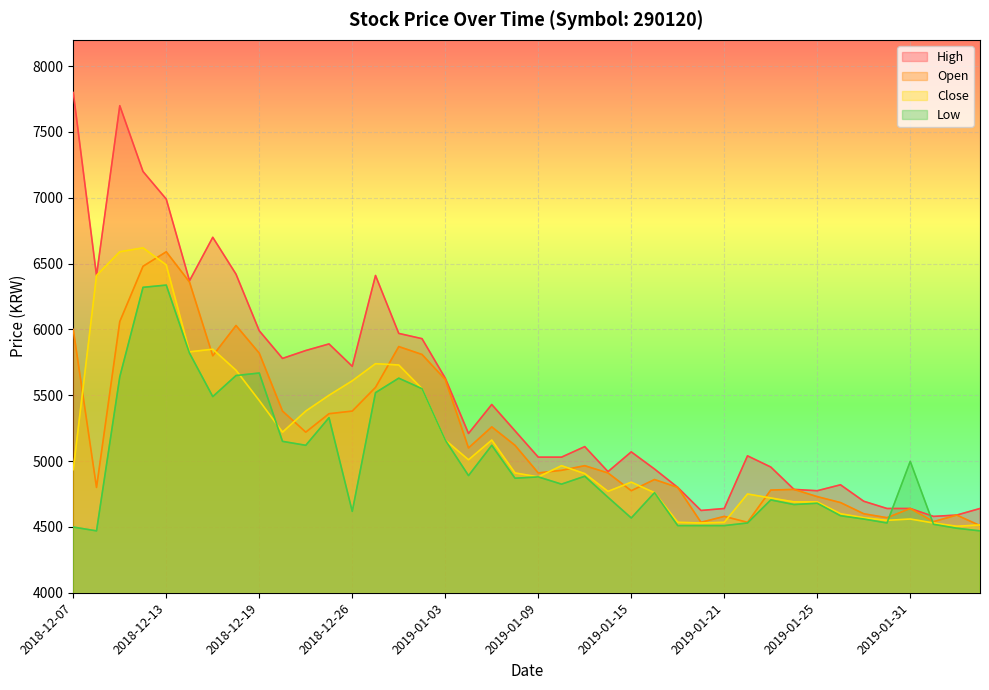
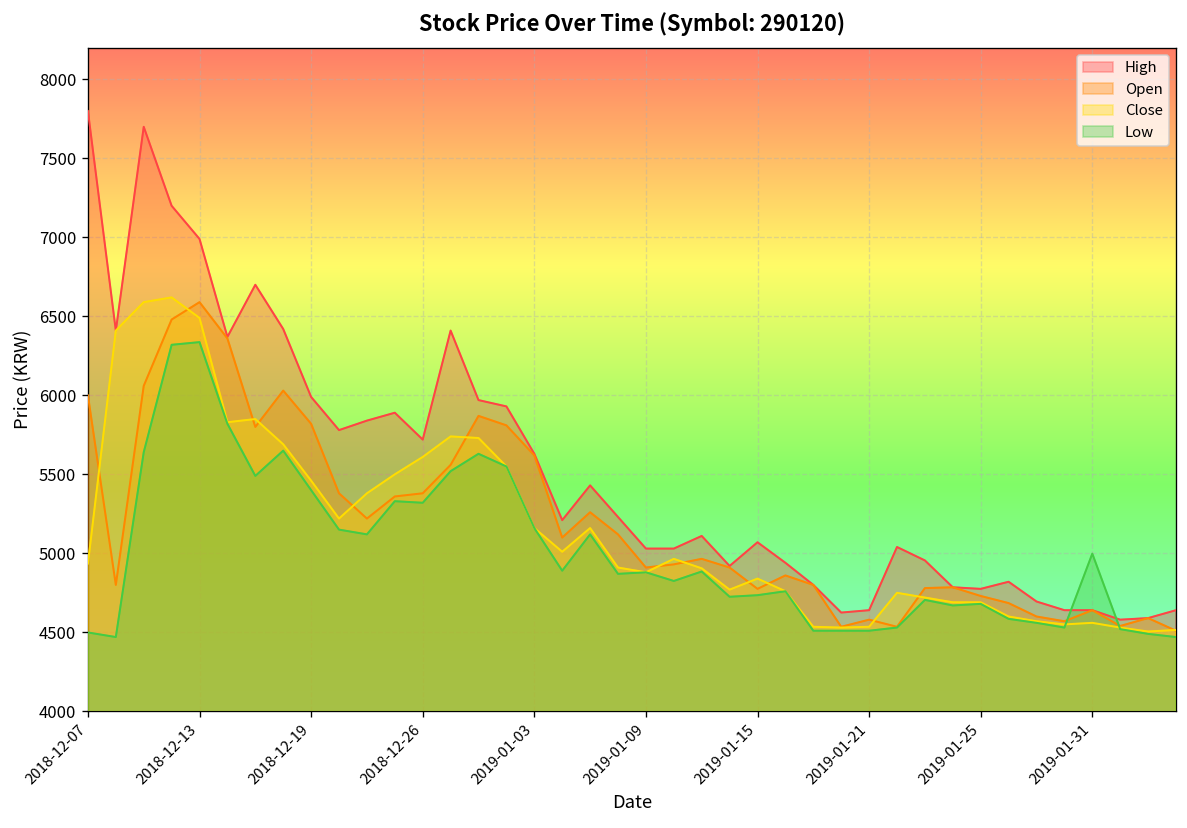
Low, 2018-12-19: 5670 -> 5400
Low, 2018-12-26: 4620 -> 5320
Low, 2019-01-15: 4570 -> 4740
